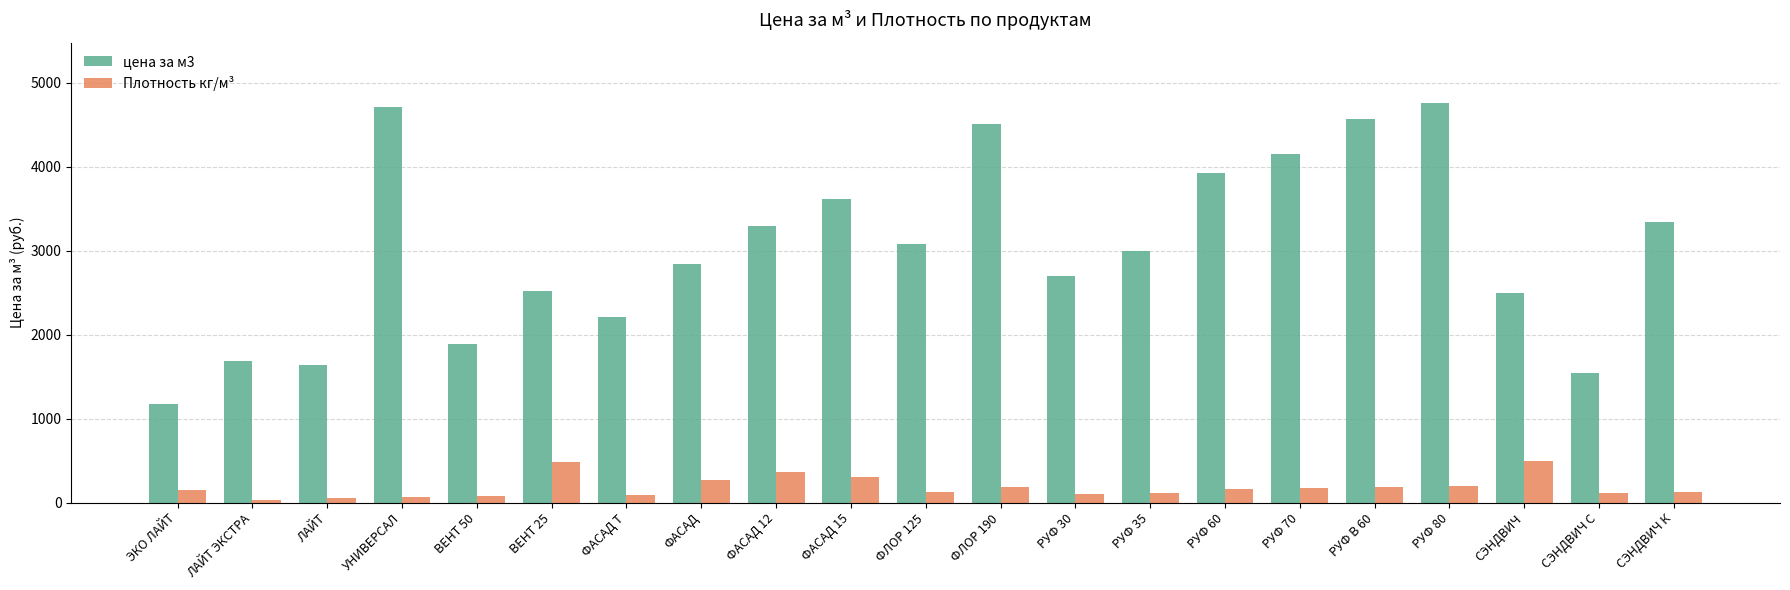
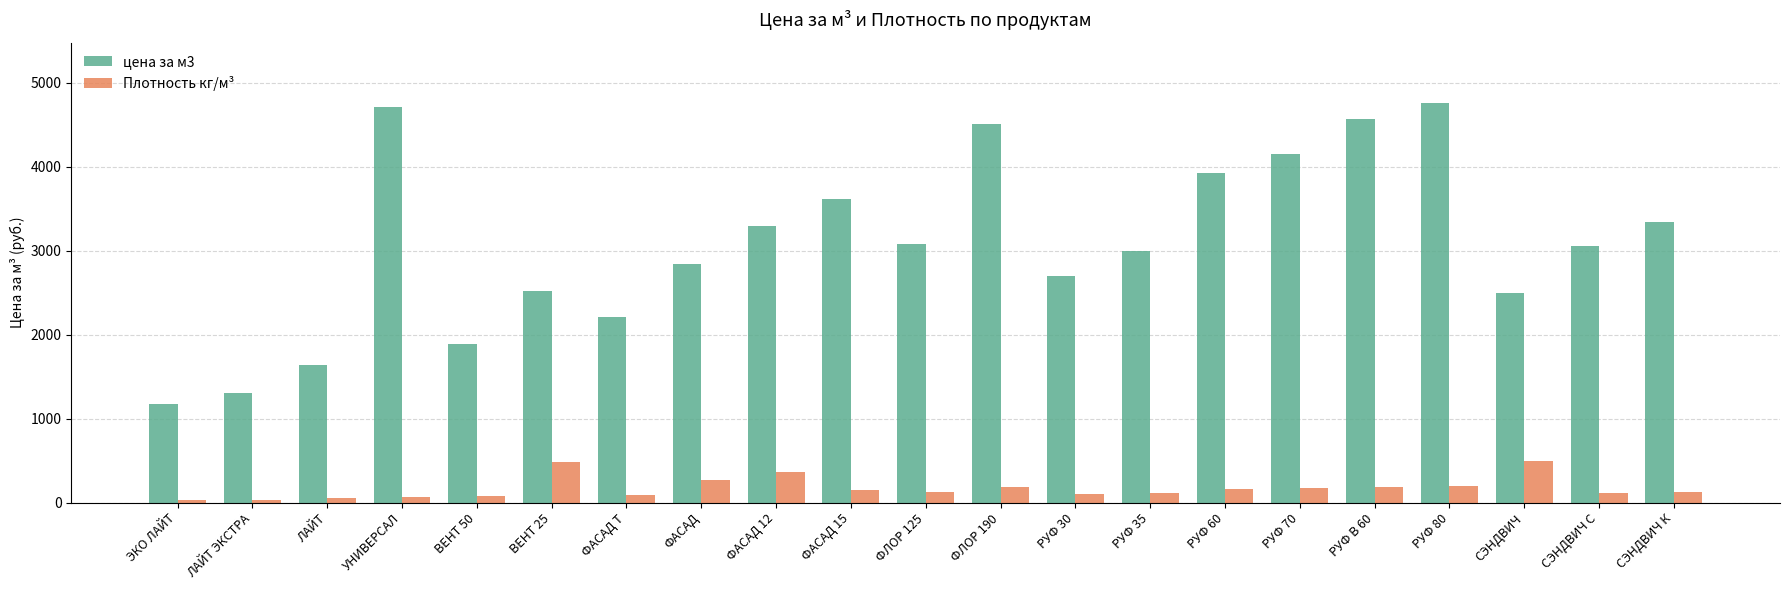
Плотность кг/м³, ЭКО ЛАЙТ: 200 -> 0
цена за м3, ЛАЙТ ЭКСТРА: 1700 -> 1300
Плотность кг/м³, ФАСАД 15: 300 -> 200
цена за м3, СЭНДВИЧ С: 1500 -> 3100
